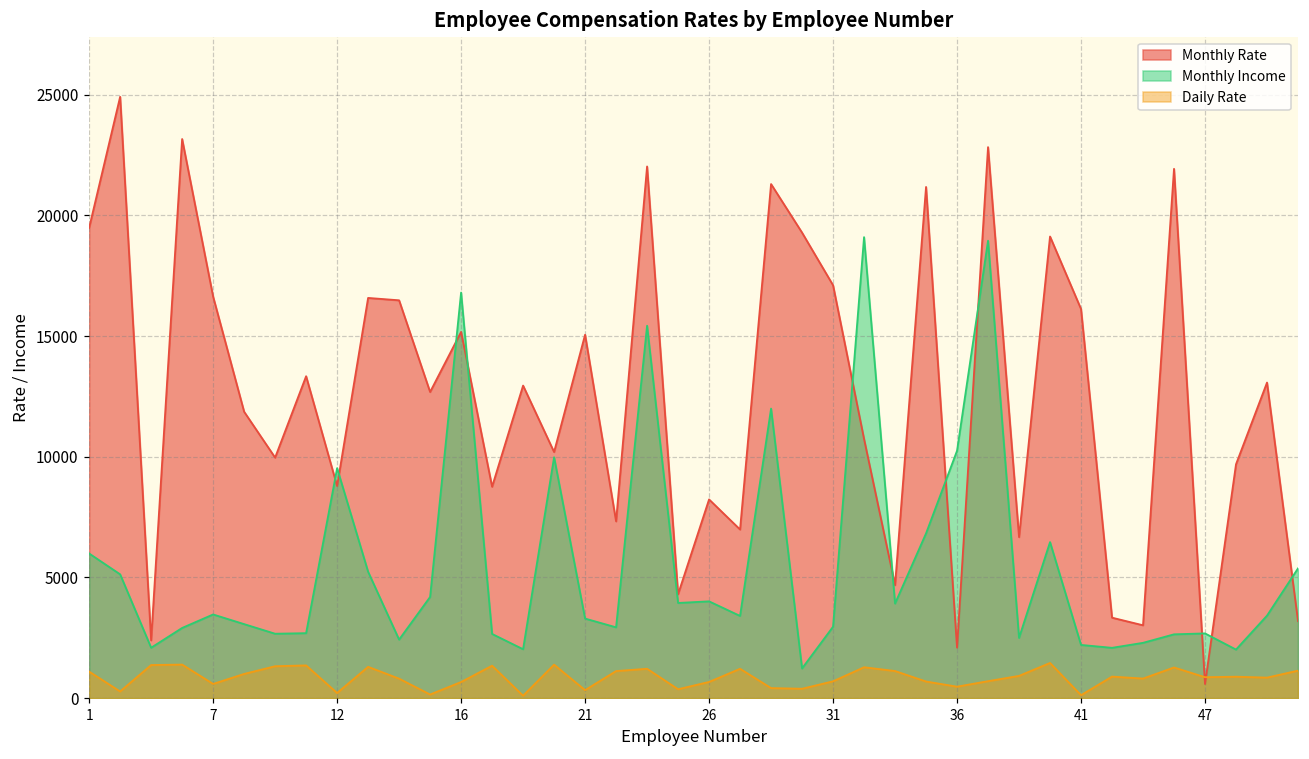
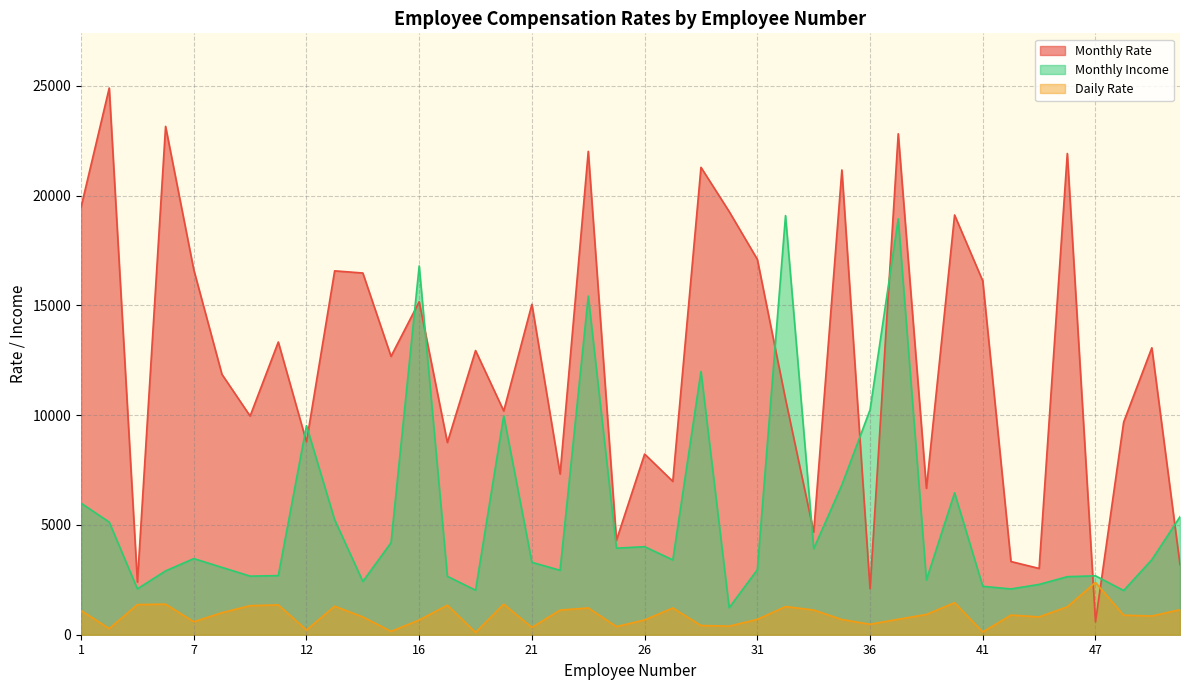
Daily Rate, 47: 900 -> 2400
